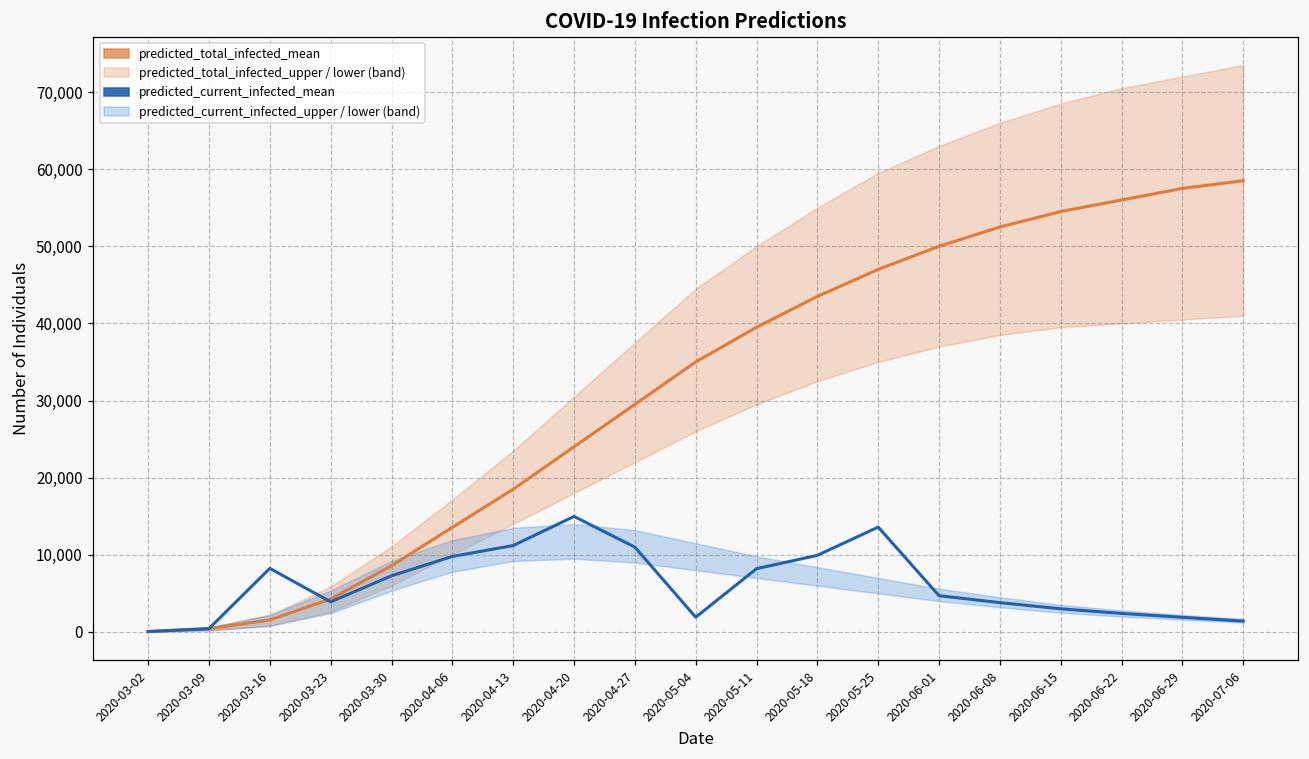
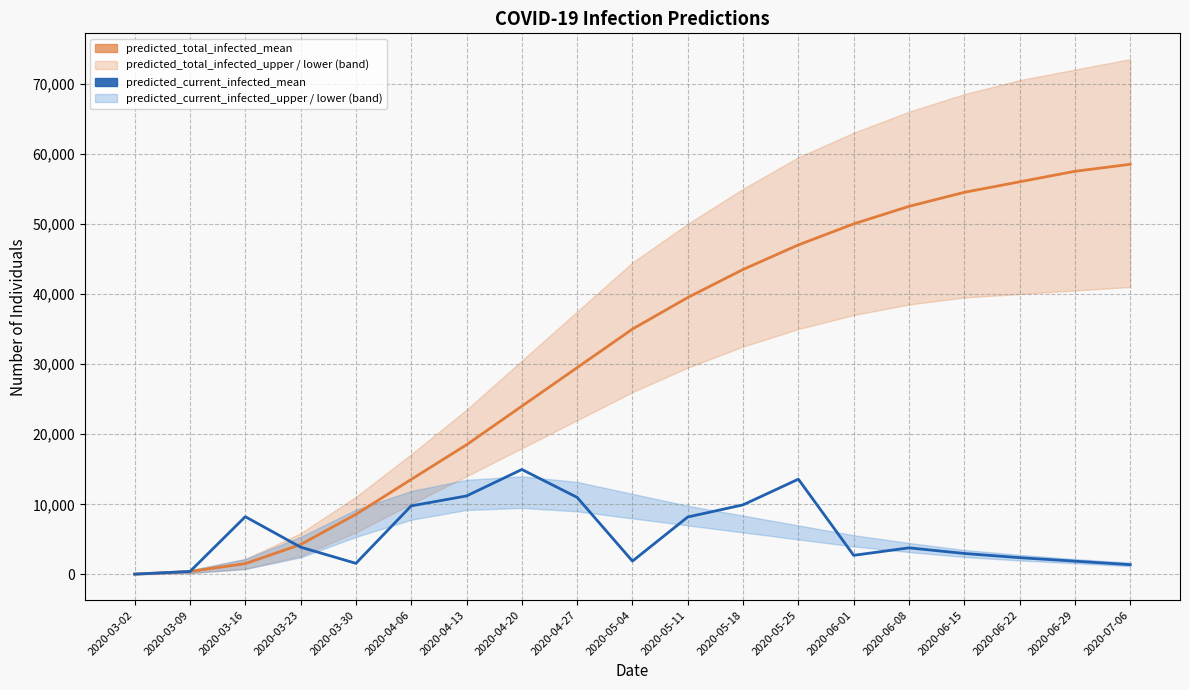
predicted_current_infected_mean, 2020-03-30: 7,000 -> 2,000
predicted_current_infected_mean, 2020-06-01: 5,000 -> 3,000
